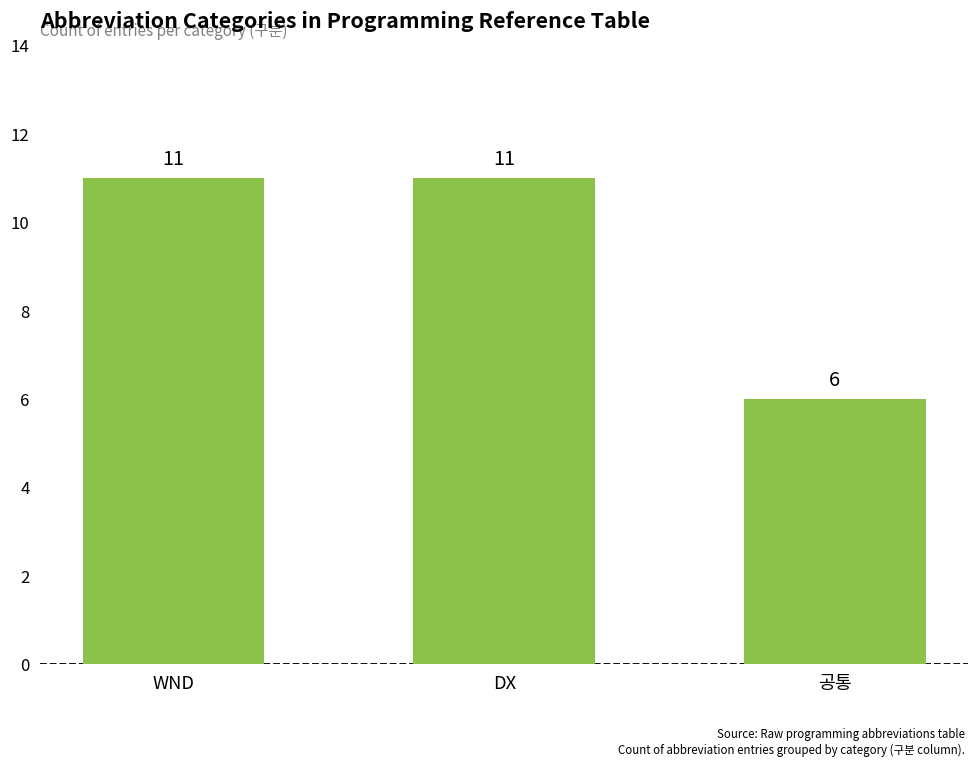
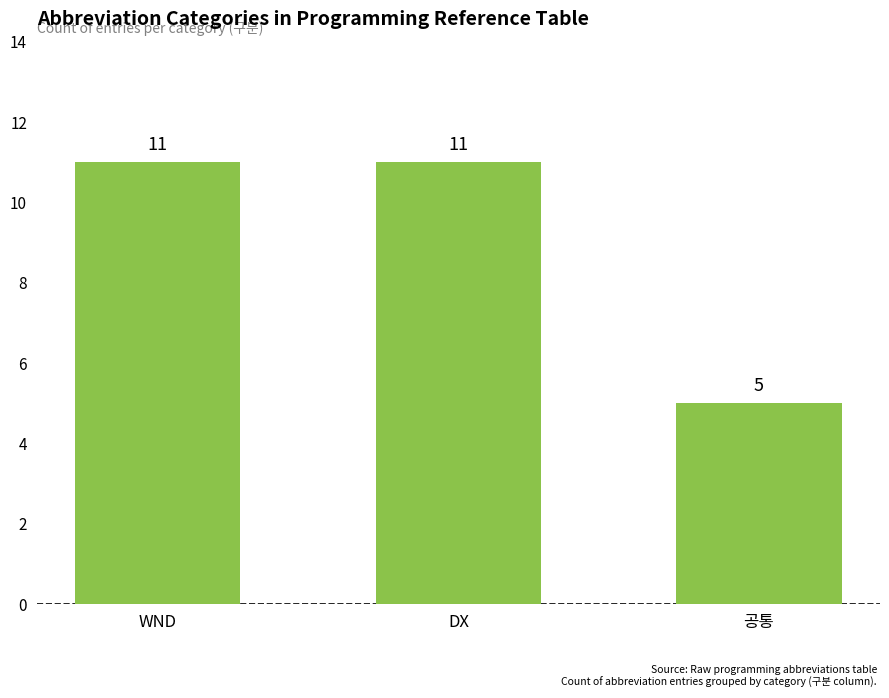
공통: 6 -> 5
